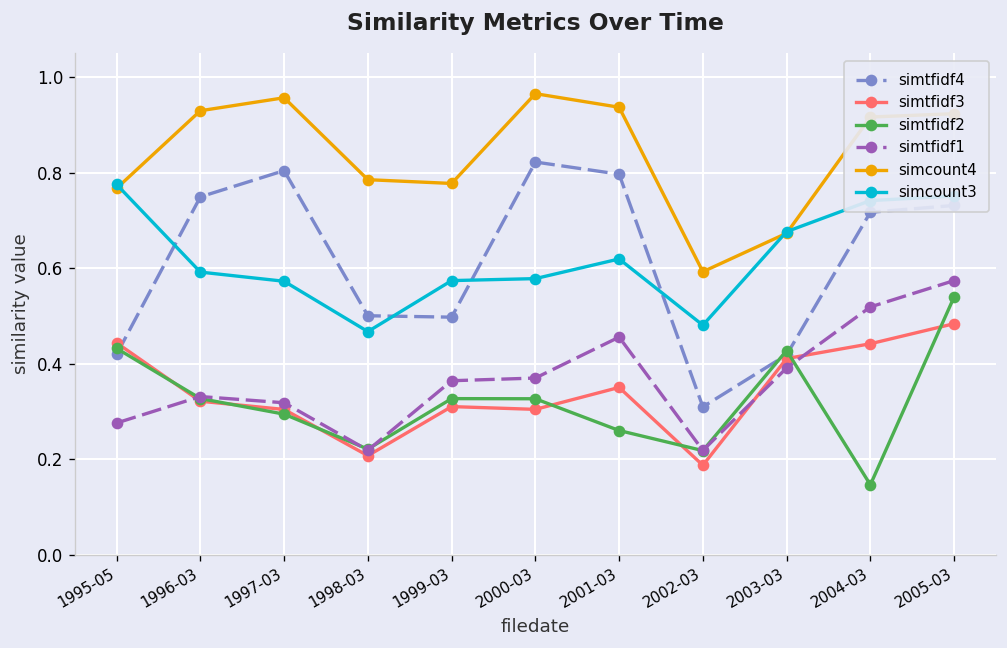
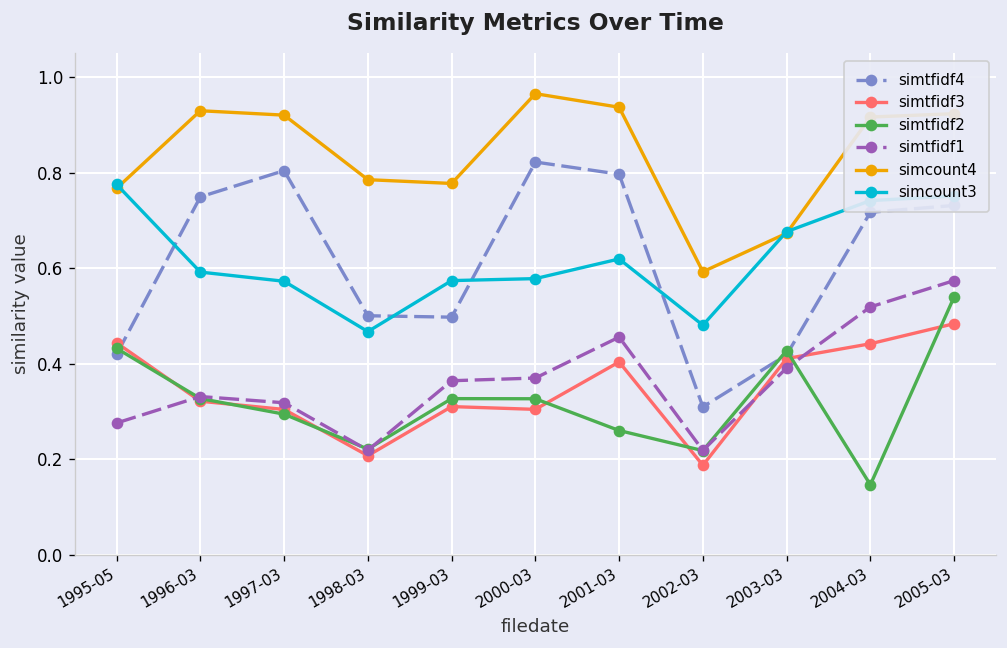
simcount4, 1997-03: 0.96 -> 0.92
simtfidf3, 2001-03: 0.35 -> 0.40
